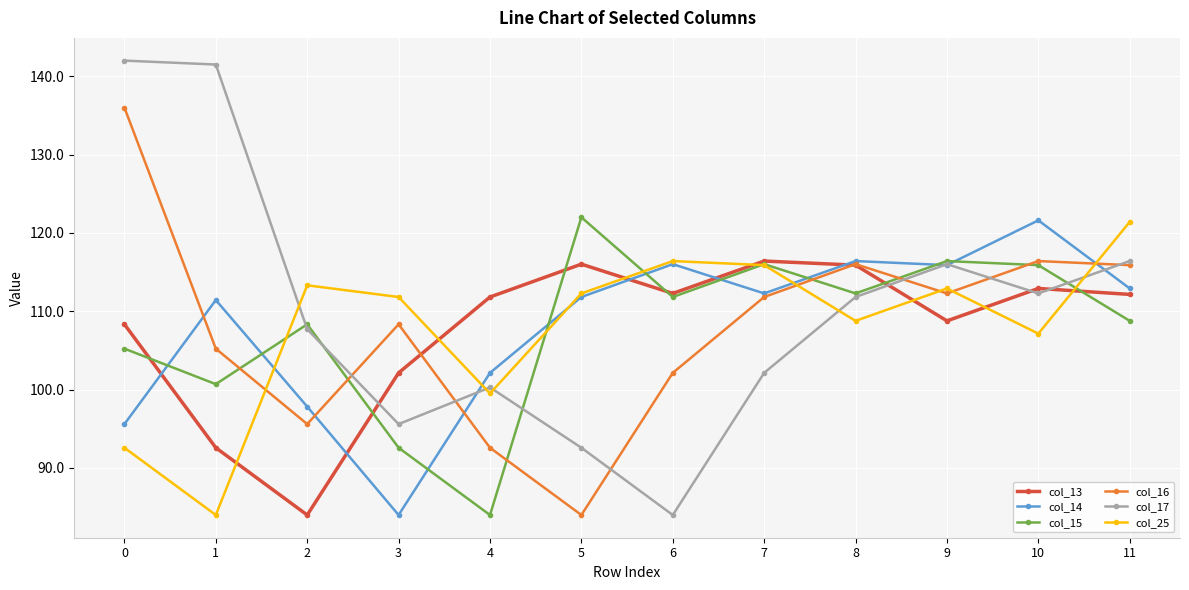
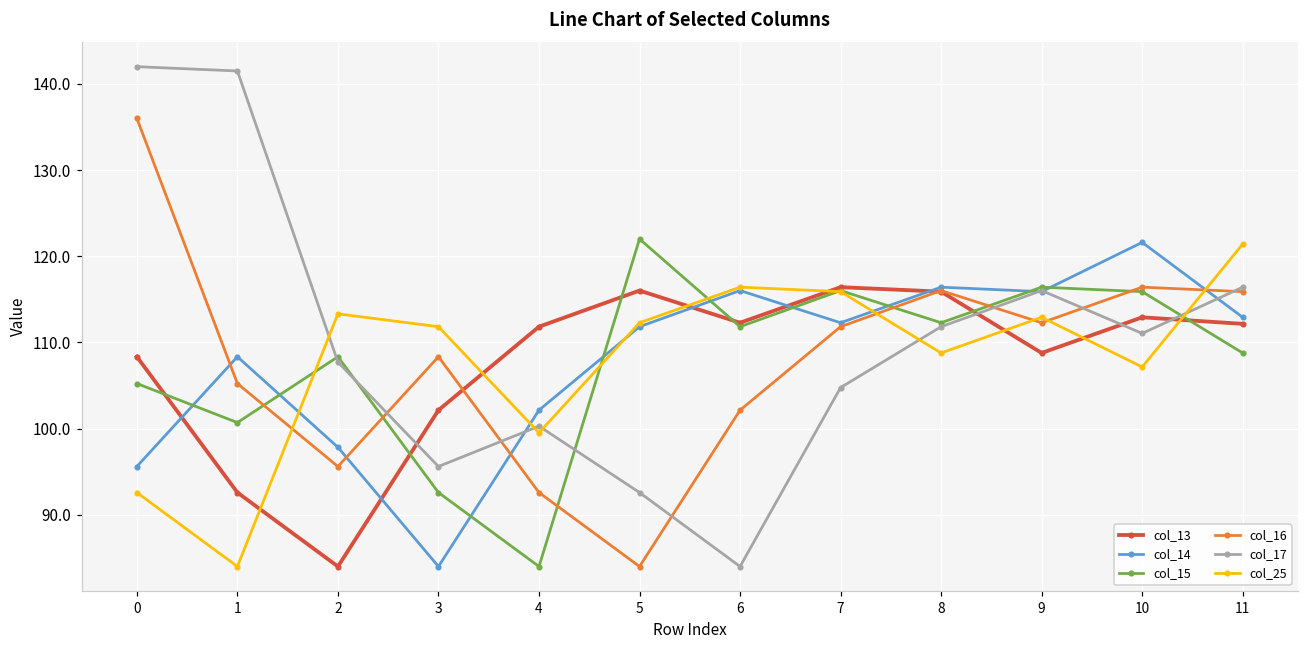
col_14, 1: 111 -> 108
col_17, 7: 102 -> 105
col_17, 10: 112 -> 111
